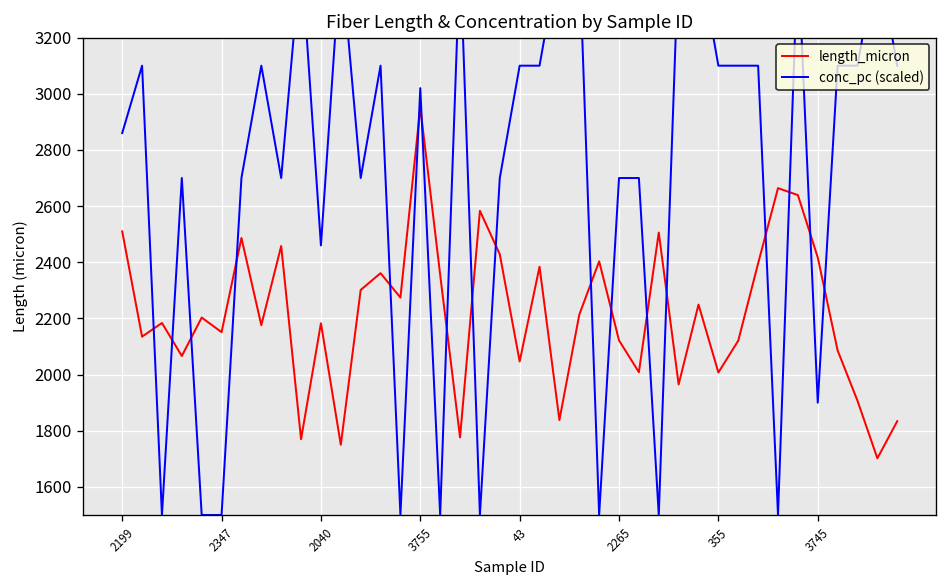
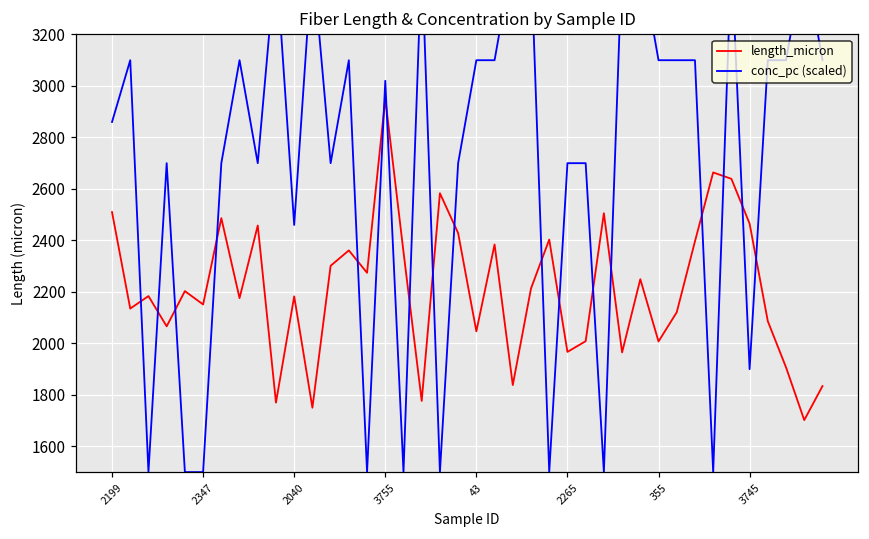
length_micron, 2265: 2120 -> 1970
length_micron, 3745: 2420 -> 2470
